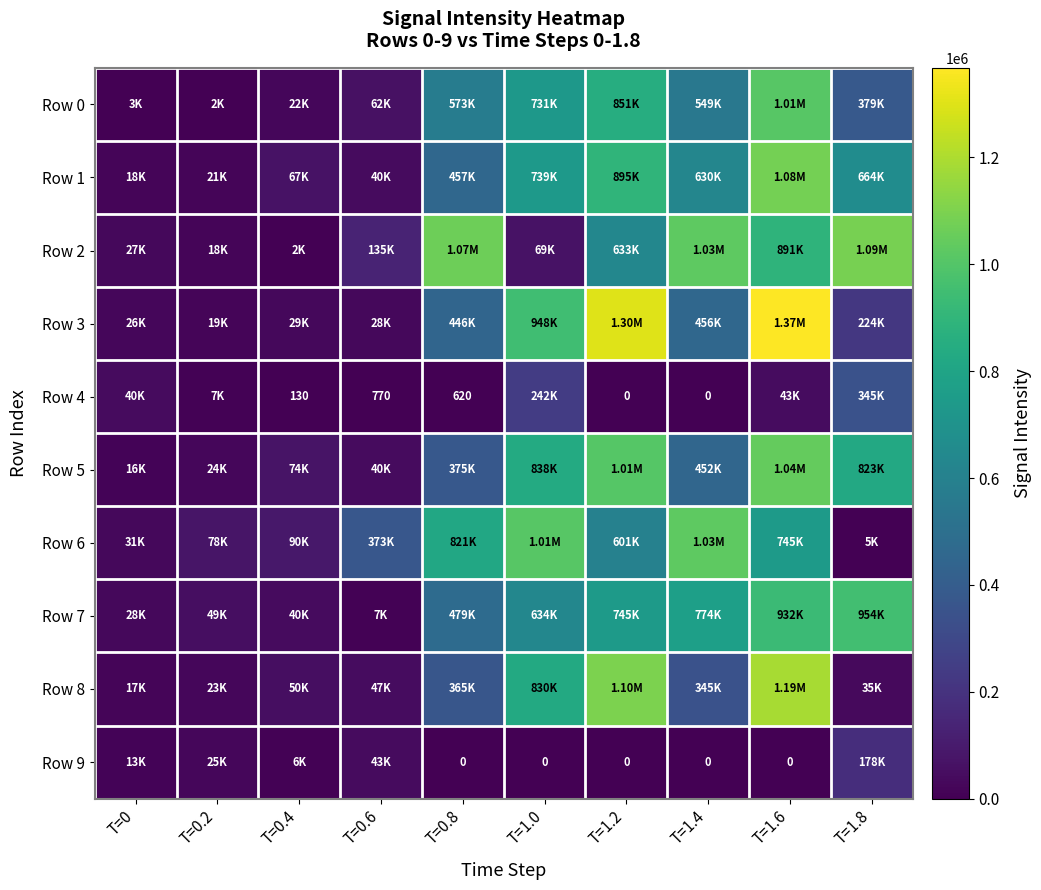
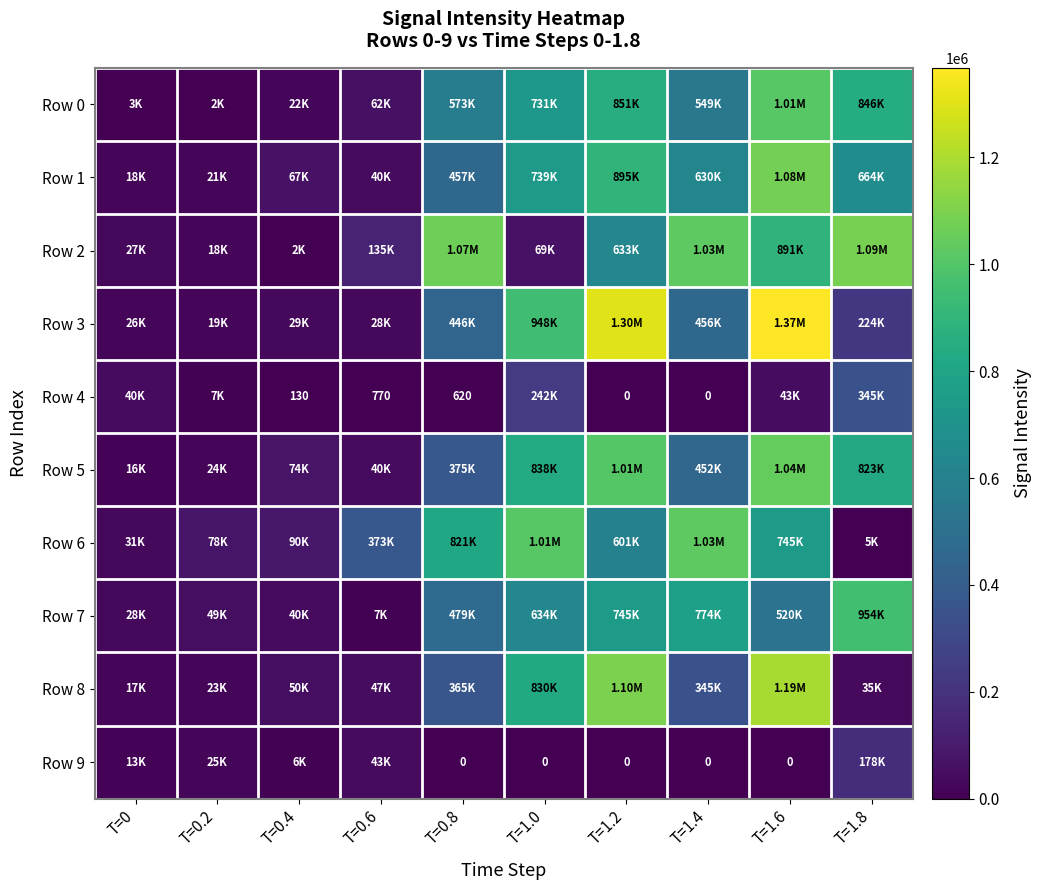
Row 0, T=1.8: 379K -> 846K
Row 7, T=1.6: 932K -> 520K
